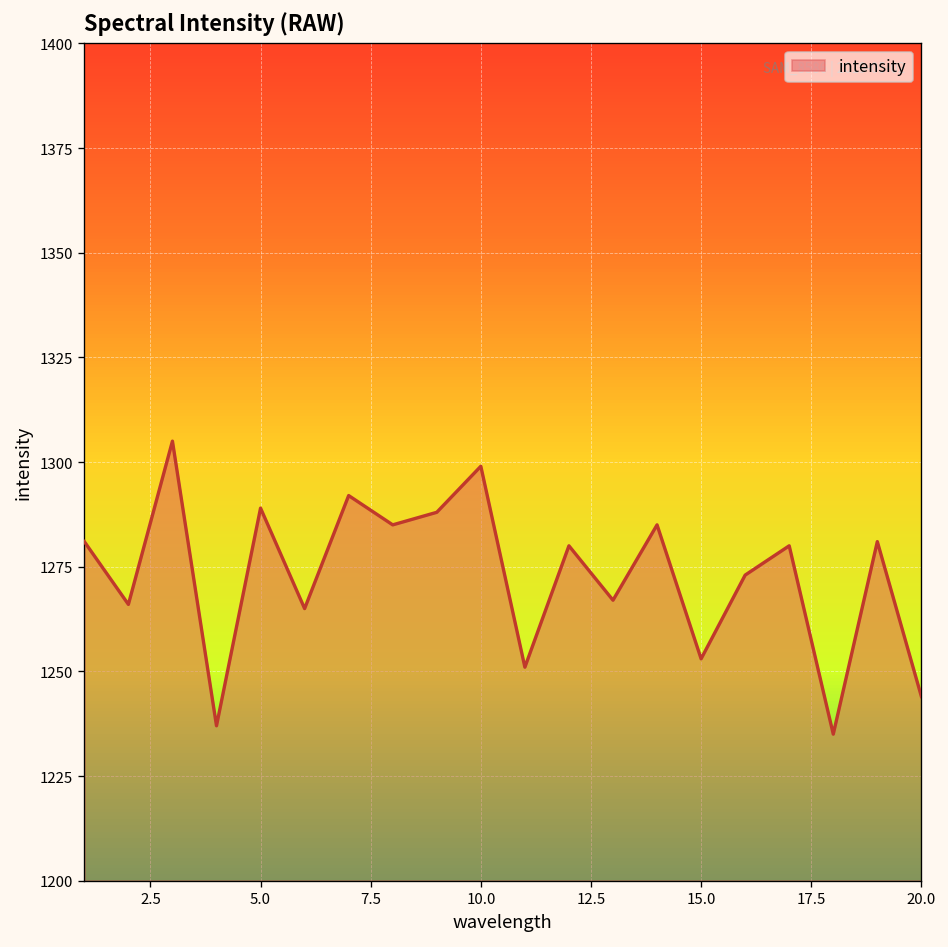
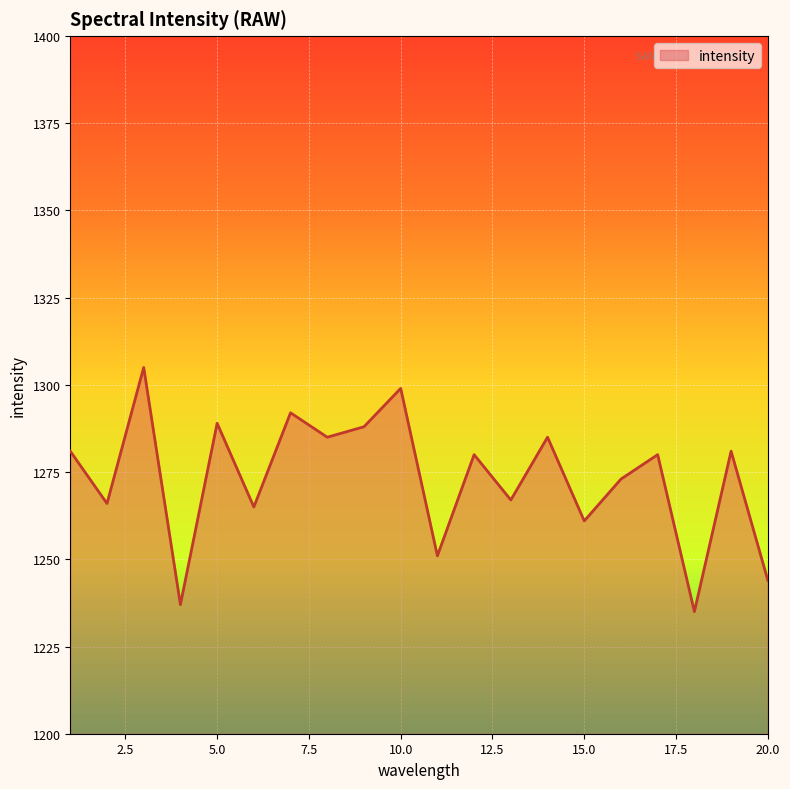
15.0: 1253 -> 1261
